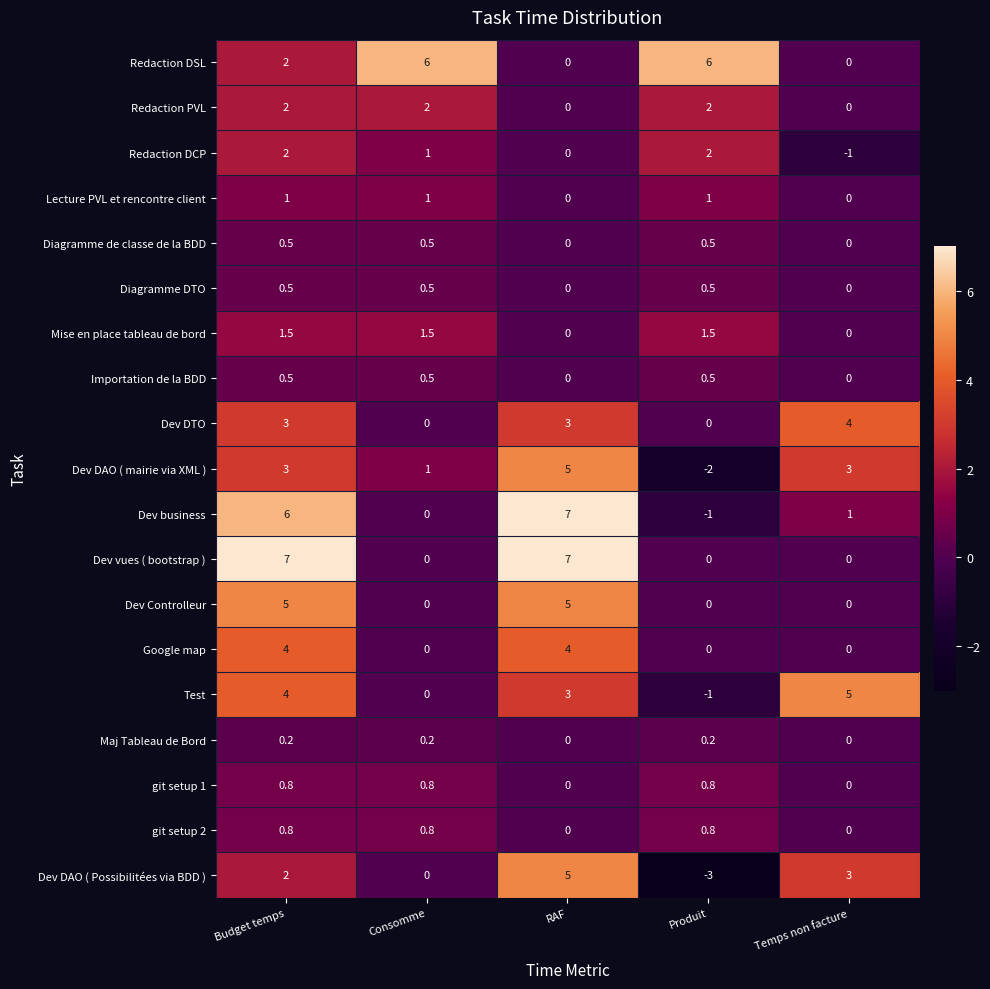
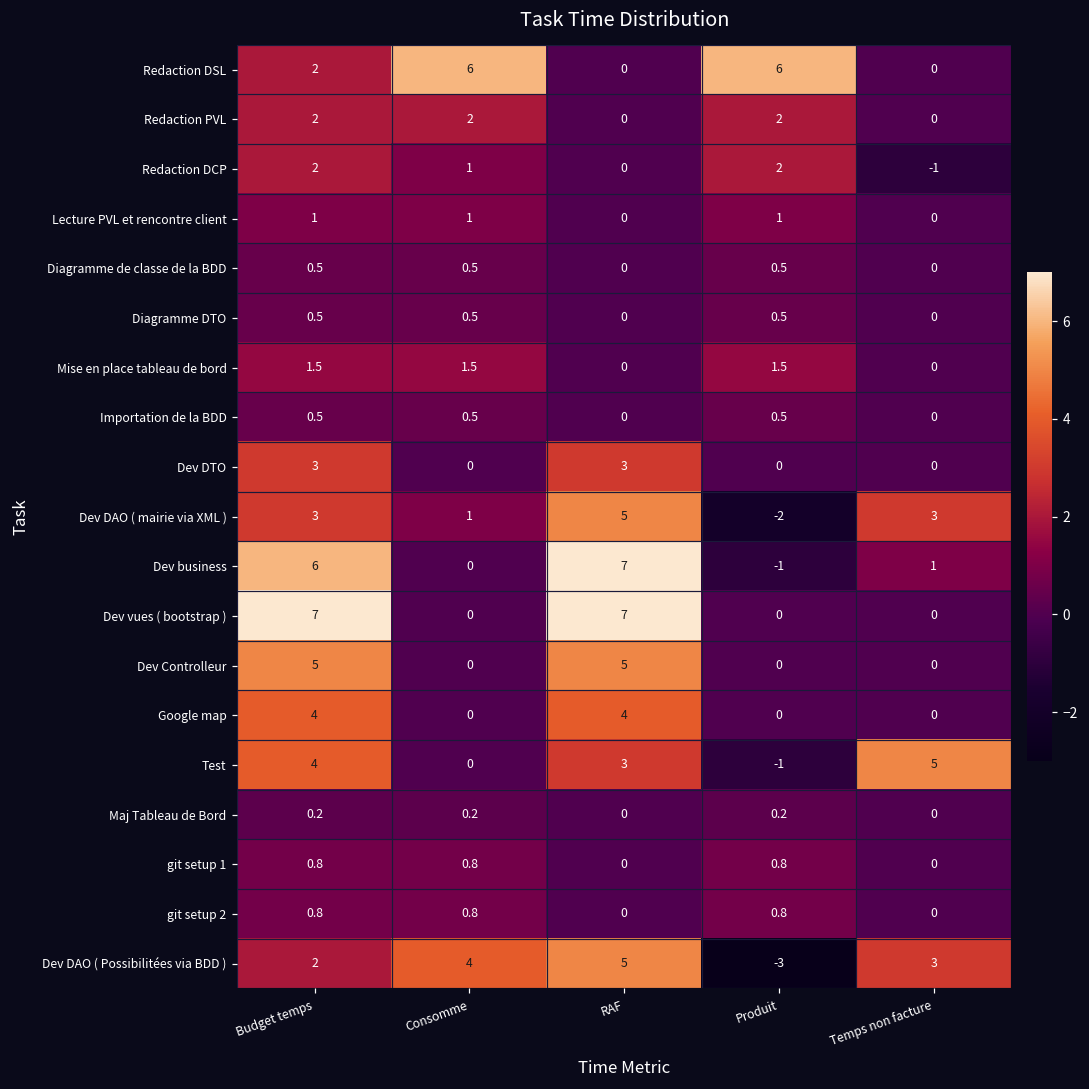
Dev DTO, Temps non facture: 4 -> 0
Dev DAO ( Possibilitées via BDD ), Consomme: 0 -> 4
